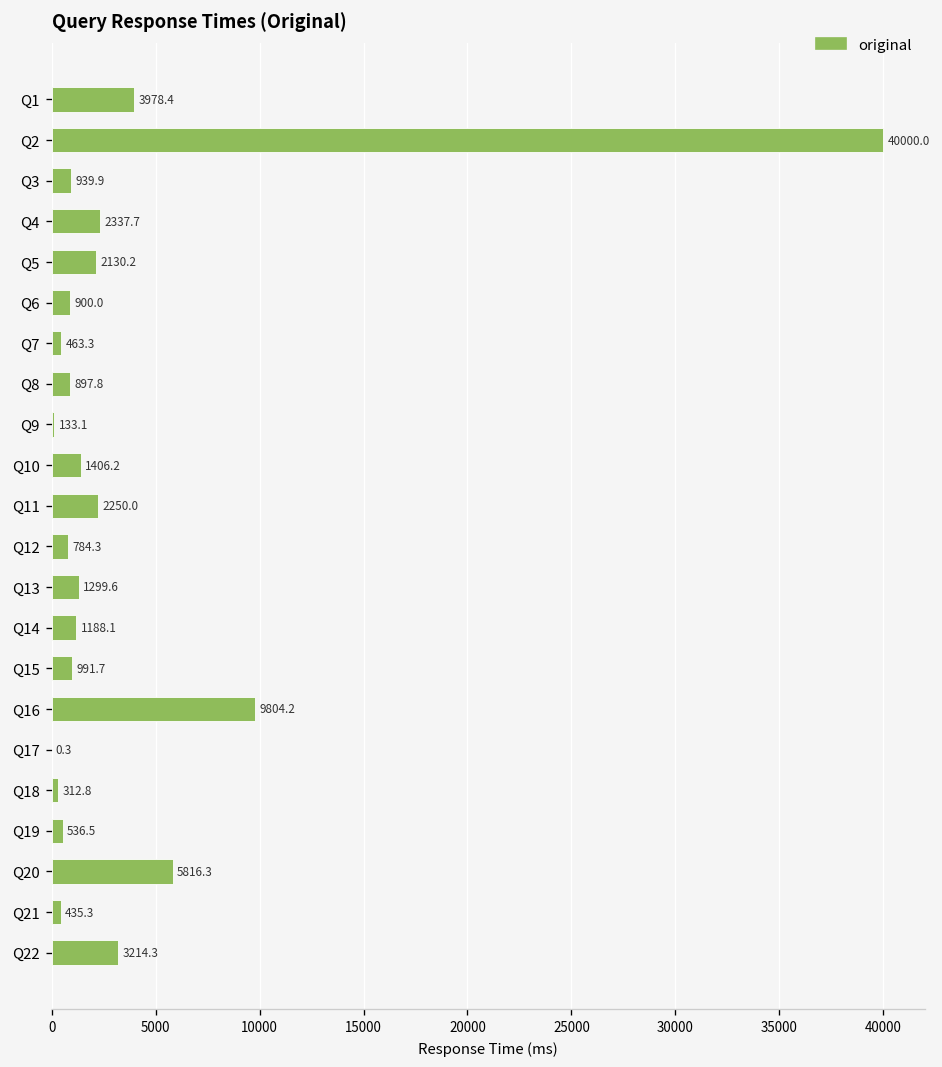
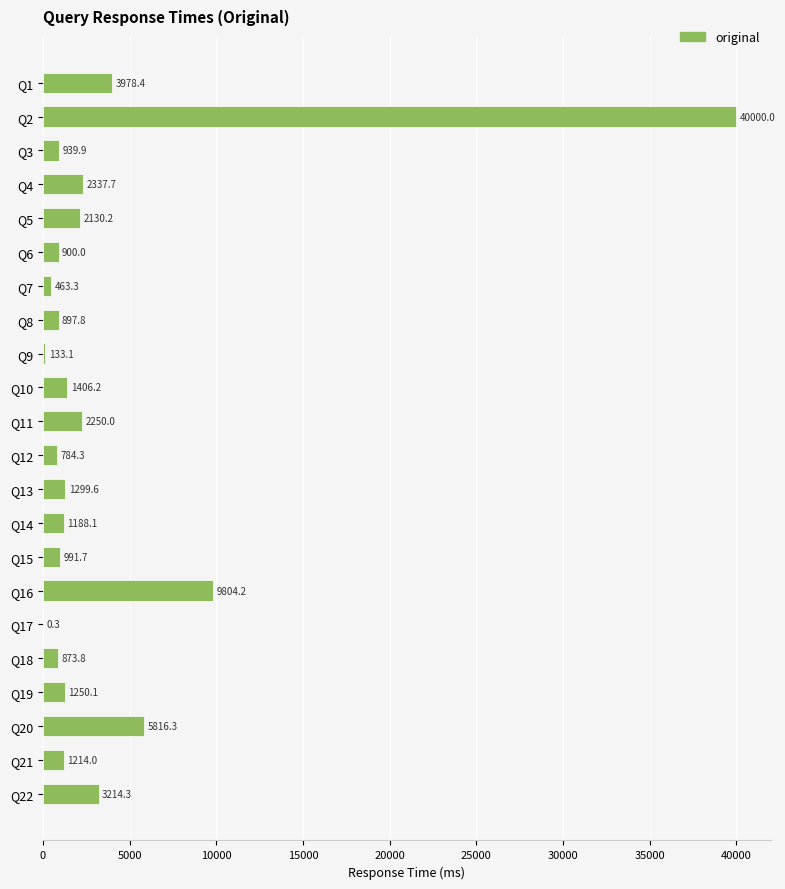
Q18: 312.8 -> 873.8
Q19: 536.5 -> 1250.1
Q21: 435.3 -> 1214.0
